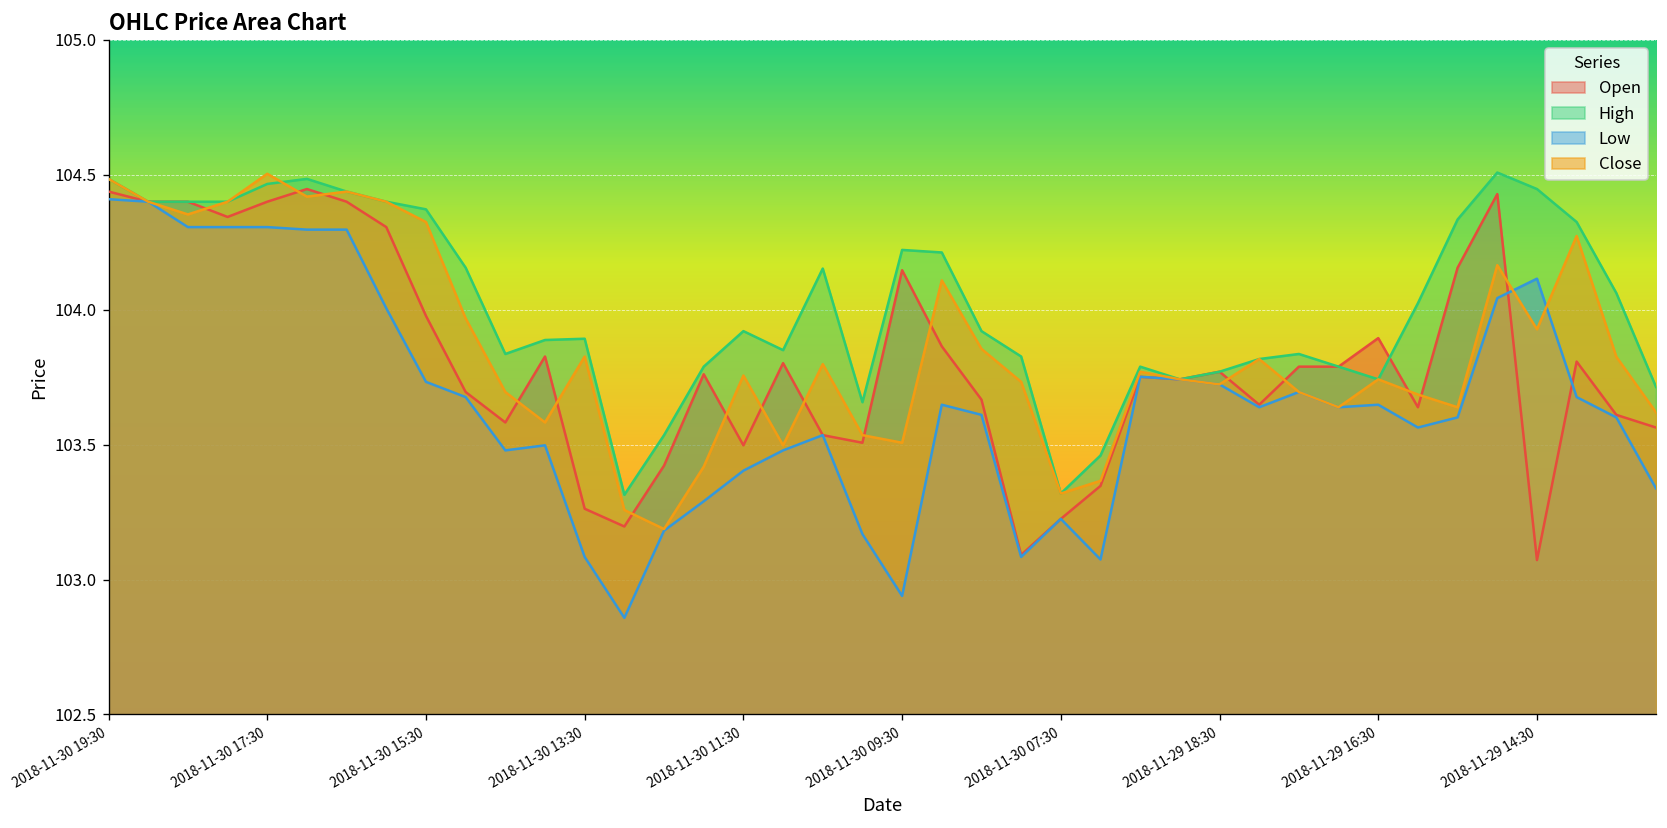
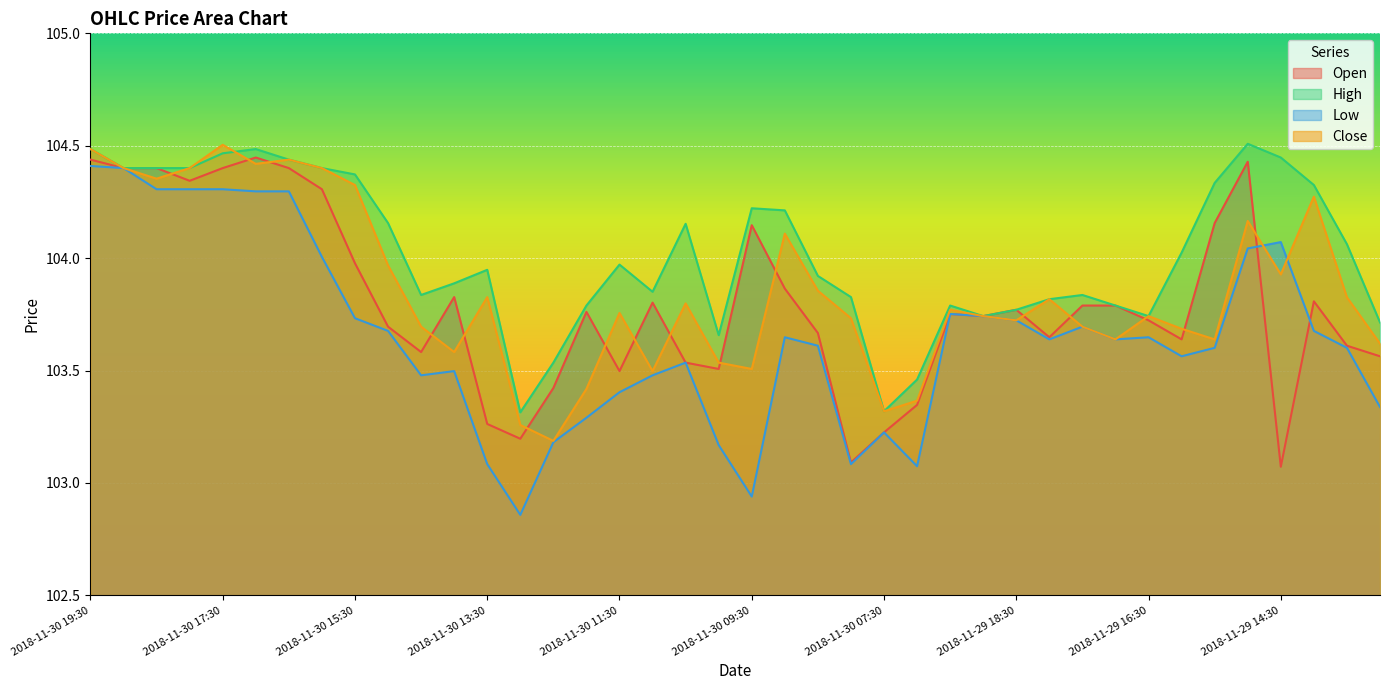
High, 2018-11-30 13:30: 103.89 -> 103.95
High, 2018-11-30 11:30: 103.92 -> 103.97
Open, 2018-11-29 16:30: 103.90 -> 103.72
Low, 2018-11-29 14:30: 104.12 -> 104.07
